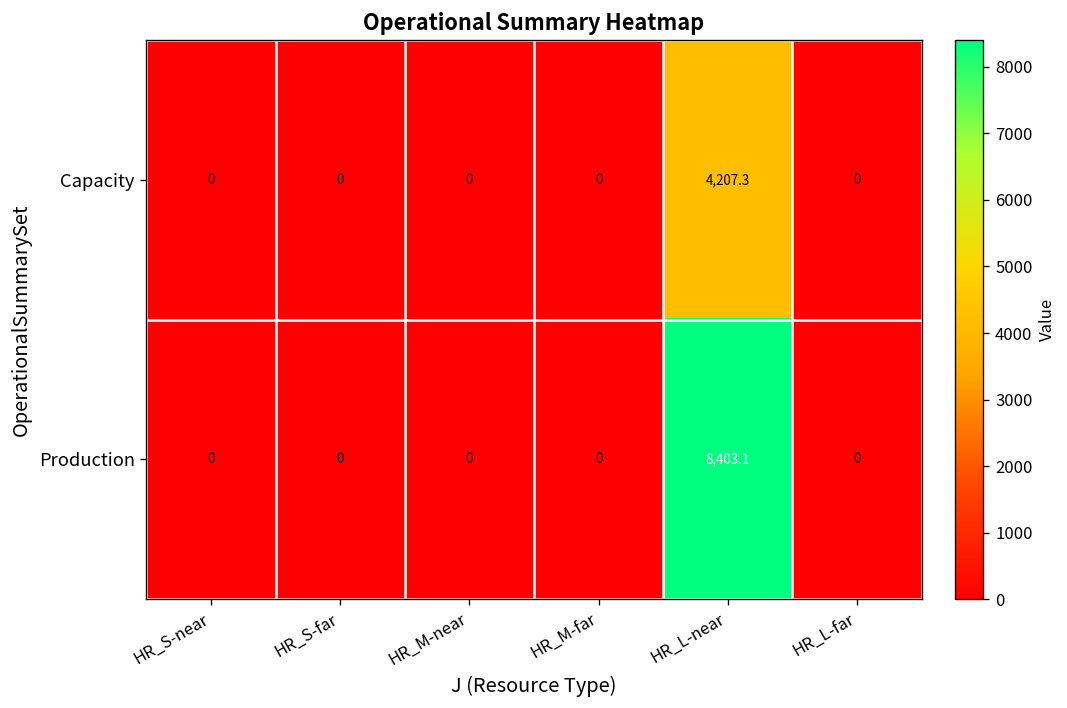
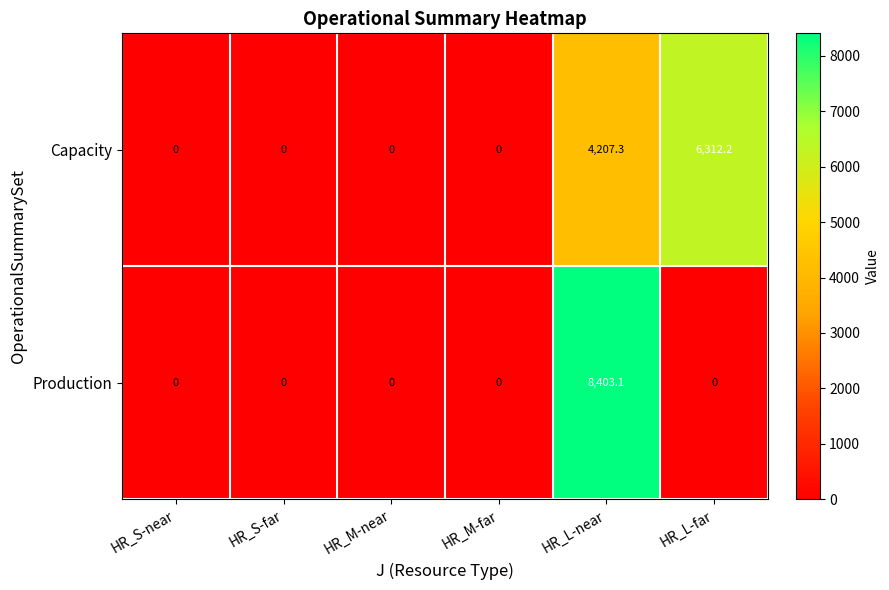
Capacity, HR_L-far: 0 -> 6,312.2
